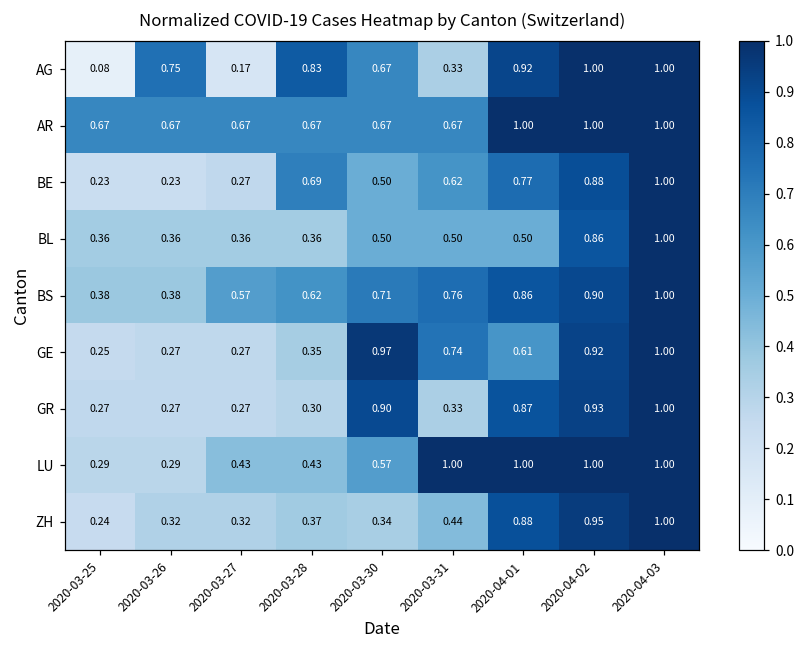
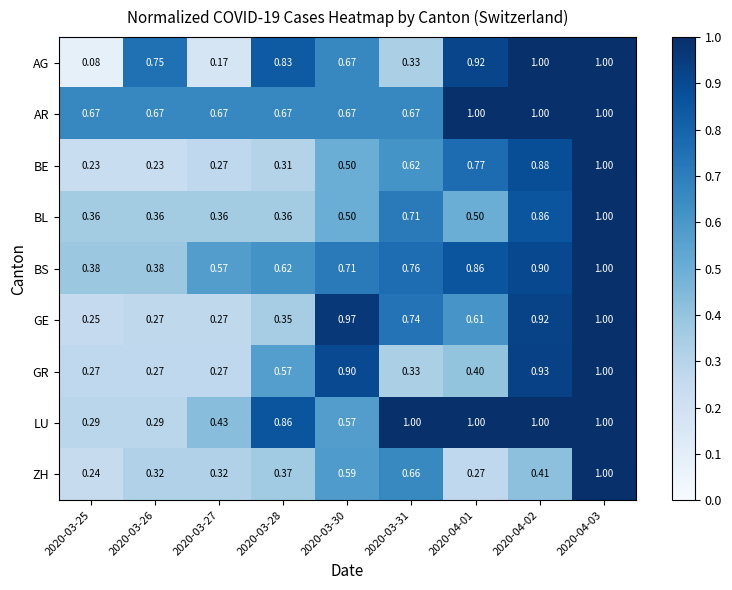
BE, 2020-03-28: 0.69 -> 0.31
BL, 2020-03-31: 0.50 -> 0.71
GR, 2020-03-28: 0.30 -> 0.57
GR, 2020-04-01: 0.87 -> 0.40
LU, 2020-03-28: 0.43 -> 0.86
ZH, 2020-03-30: 0.34 -> 0.59
ZH, 2020-03-31: 0.44 -> 0.66
ZH, 2020-04-01: 0.88 -> 0.27
ZH, 2020-04-02: 0.95 -> 0.41
